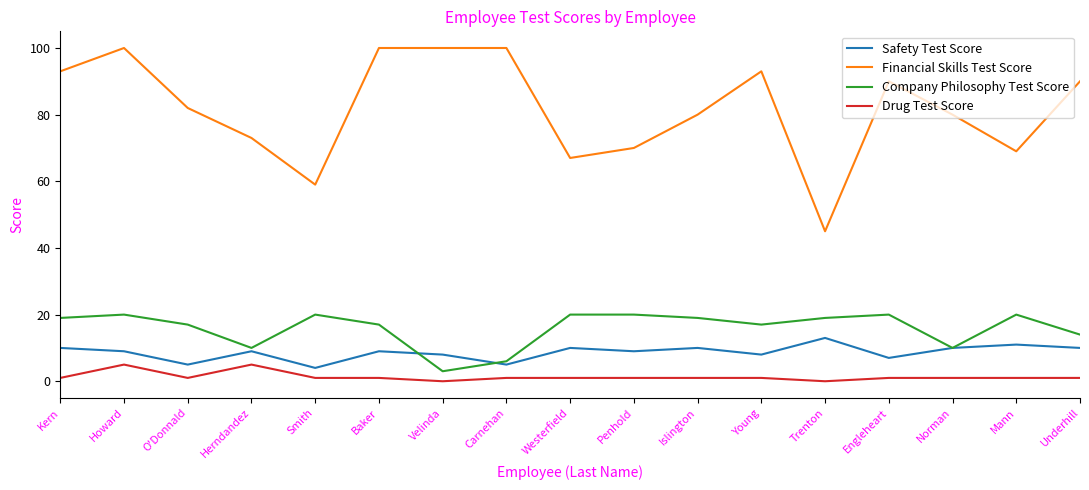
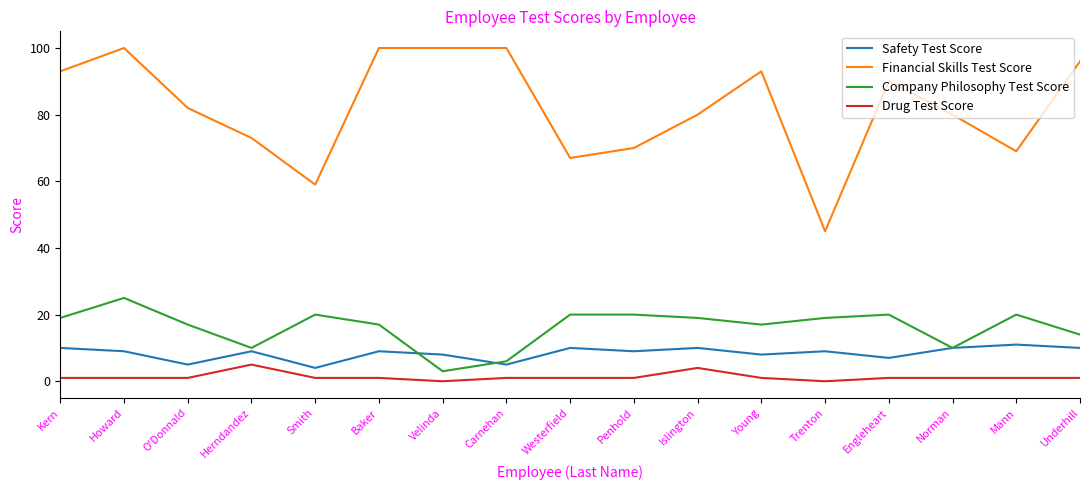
Company Philosophy Test Score, Howard: 20 -> 25
Drug Test Score, Howard: 5 -> 1
Drug Test Score, Islington: 1 -> 4
Safety Test Score, Trenton: 13 -> 9
Financial Skills Test Score, Underhill: 90 -> 96
